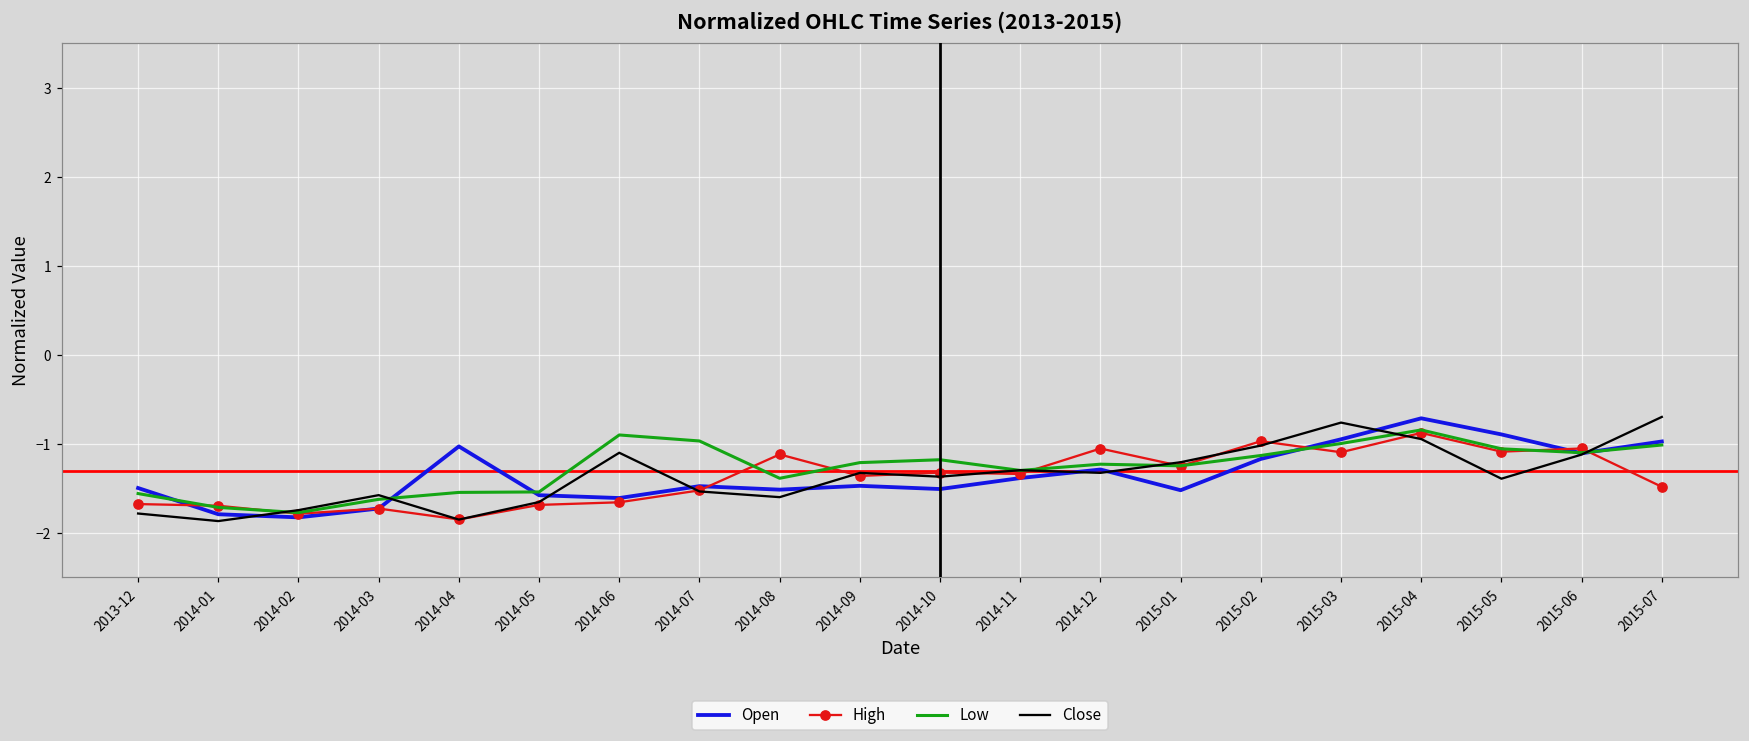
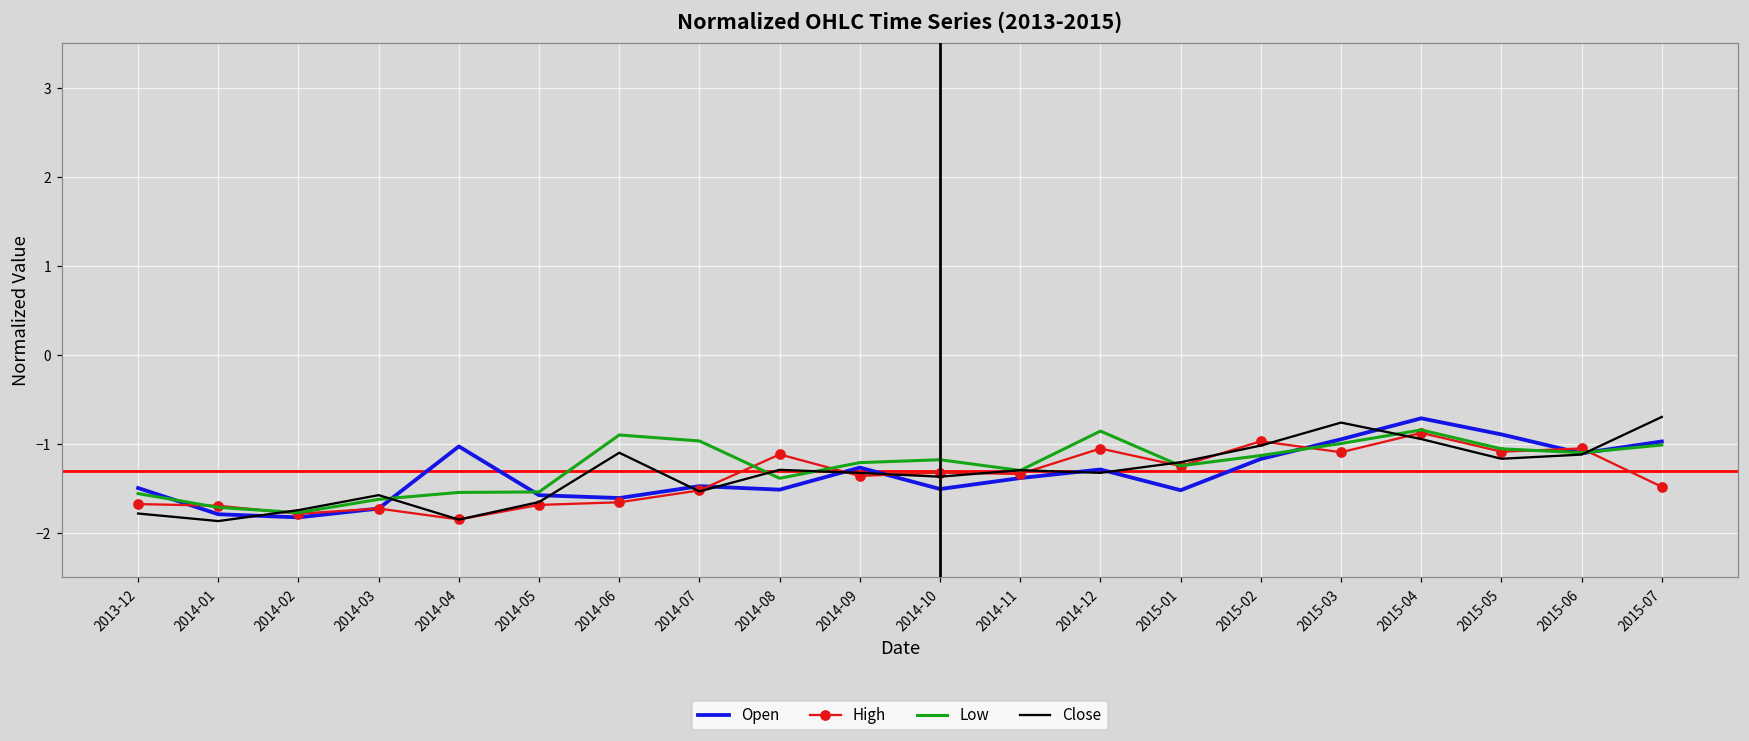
Close, 2014-08: -1.6 -> -1.3
Open, 2014-09: -1.5 -> -1.3
Low, 2014-12: -1.2 -> -0.9
Close, 2015-05: -1.4 -> -1.2
